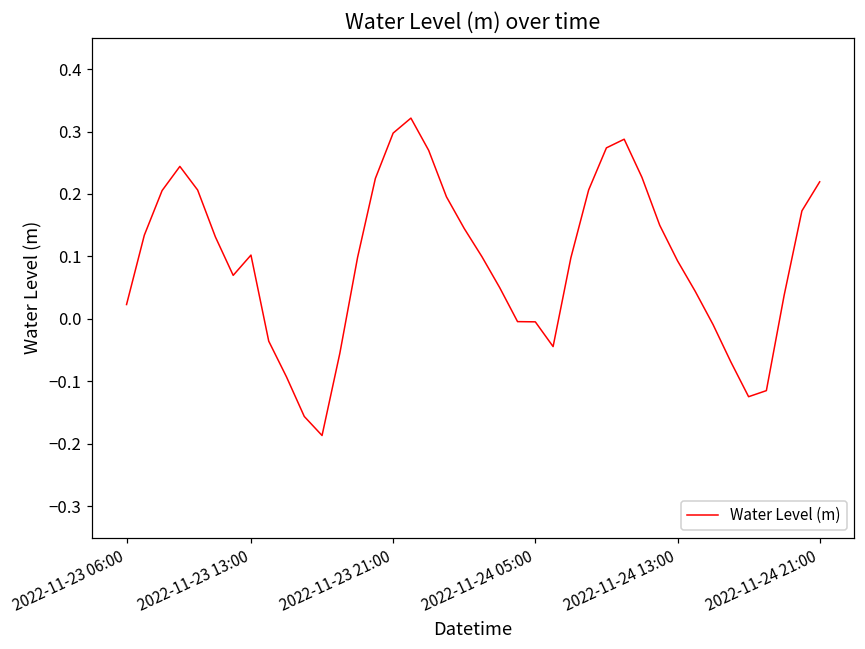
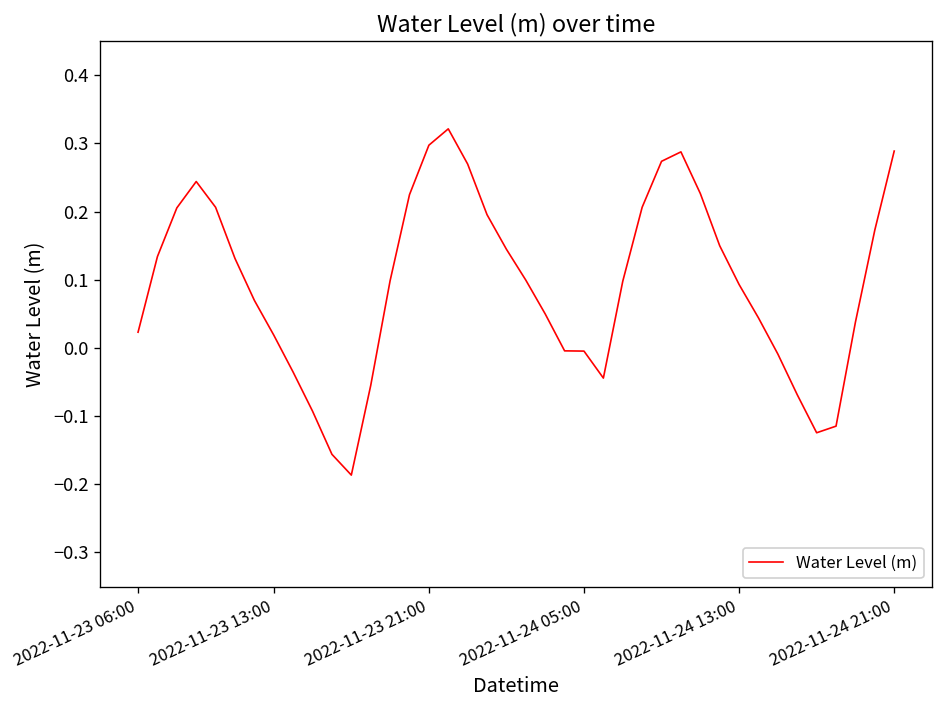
2022-11-23 13:00: 0.10 -> 0.02
2022-11-24 21:00: 0.22 -> 0.29
